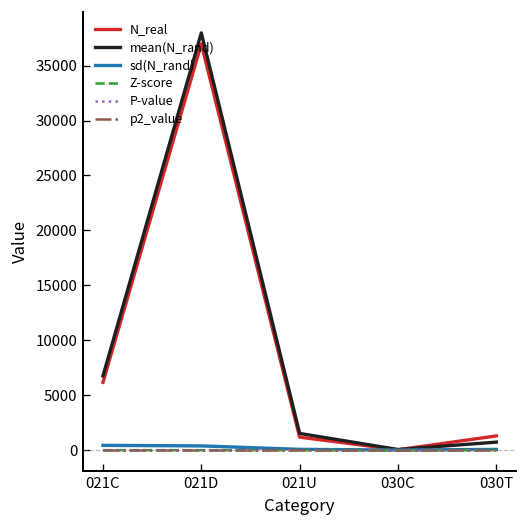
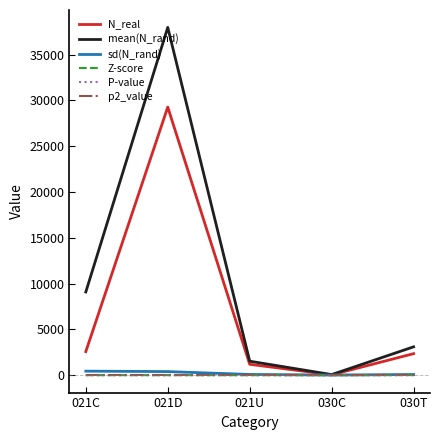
N_real, 021C: 6000 -> 3000
mean(N_rand), 021C: 7000 -> 9000
N_real, 021D: 37000 -> 29000
N_real, 030T: 1000 -> 2000
mean(N_rand), 030T: 1000 -> 3000
